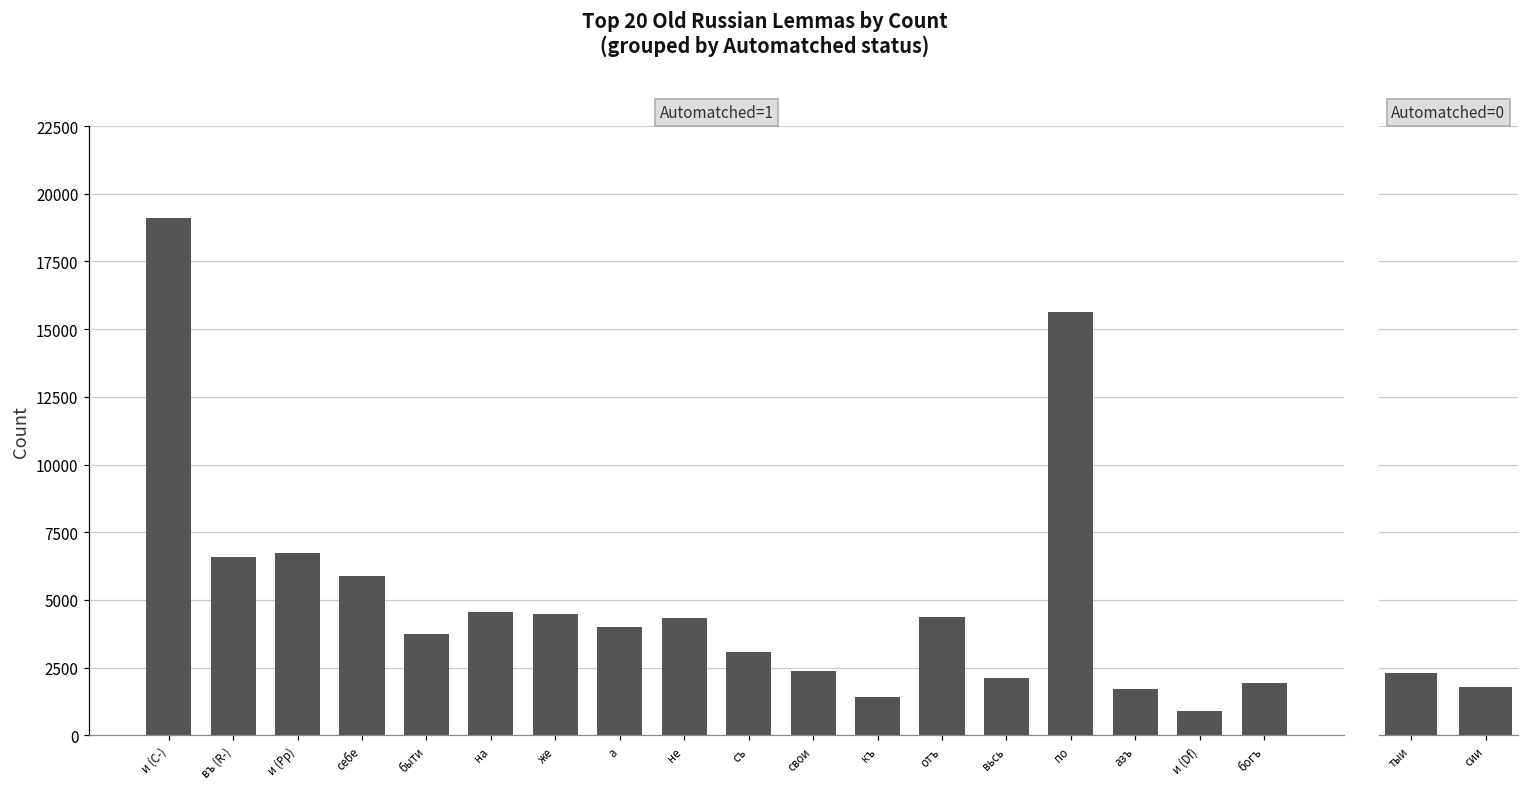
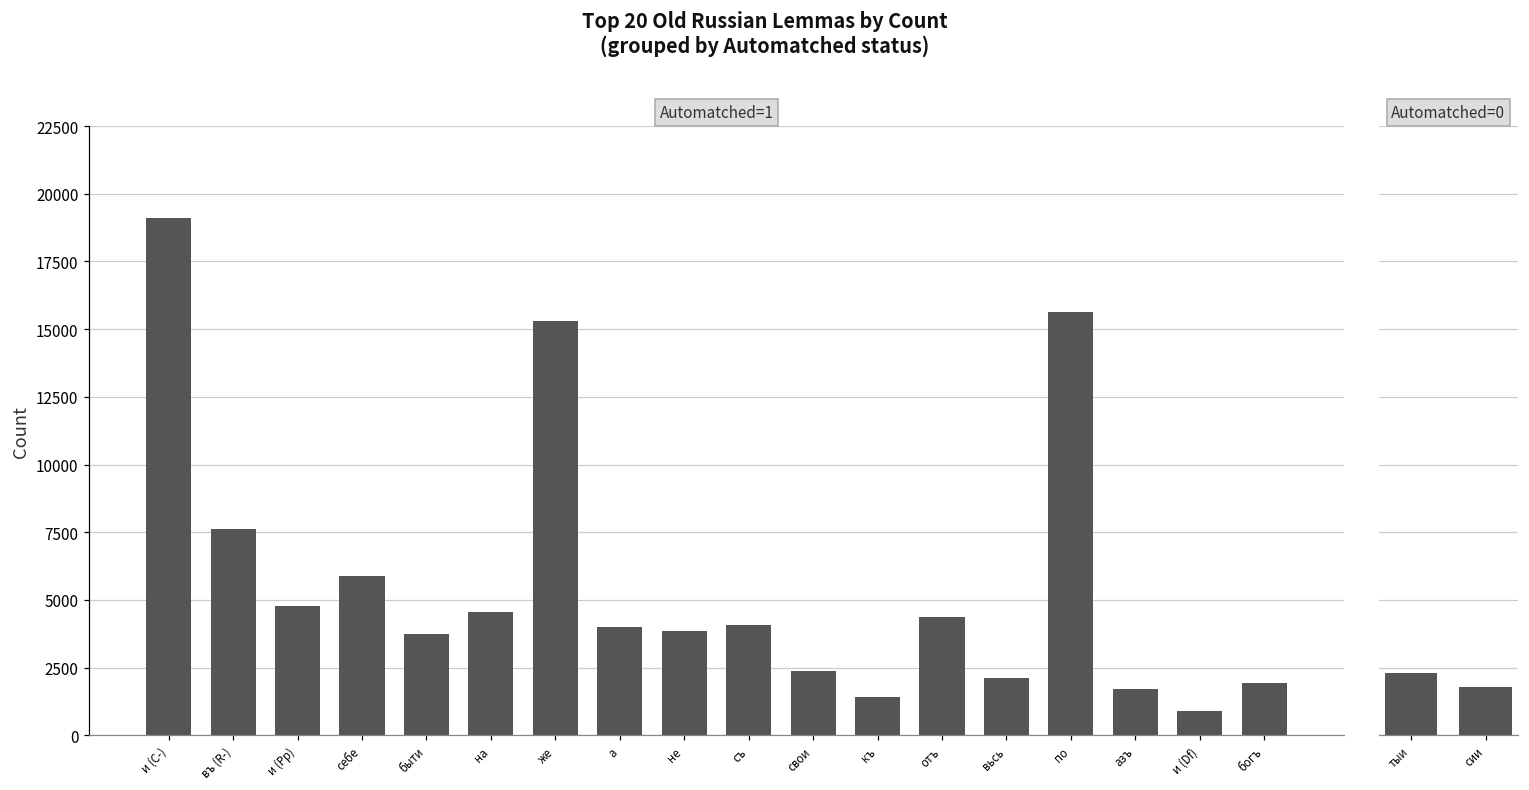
Automatched=1, въ (R-): 6600 -> 7600
Automatched=1, и (Pp): 6700 -> 4800
Automatched=1, же: 4500 -> 15300
Automatched=1, не: 4300 -> 3900
Automatched=1, съ: 3100 -> 4100
